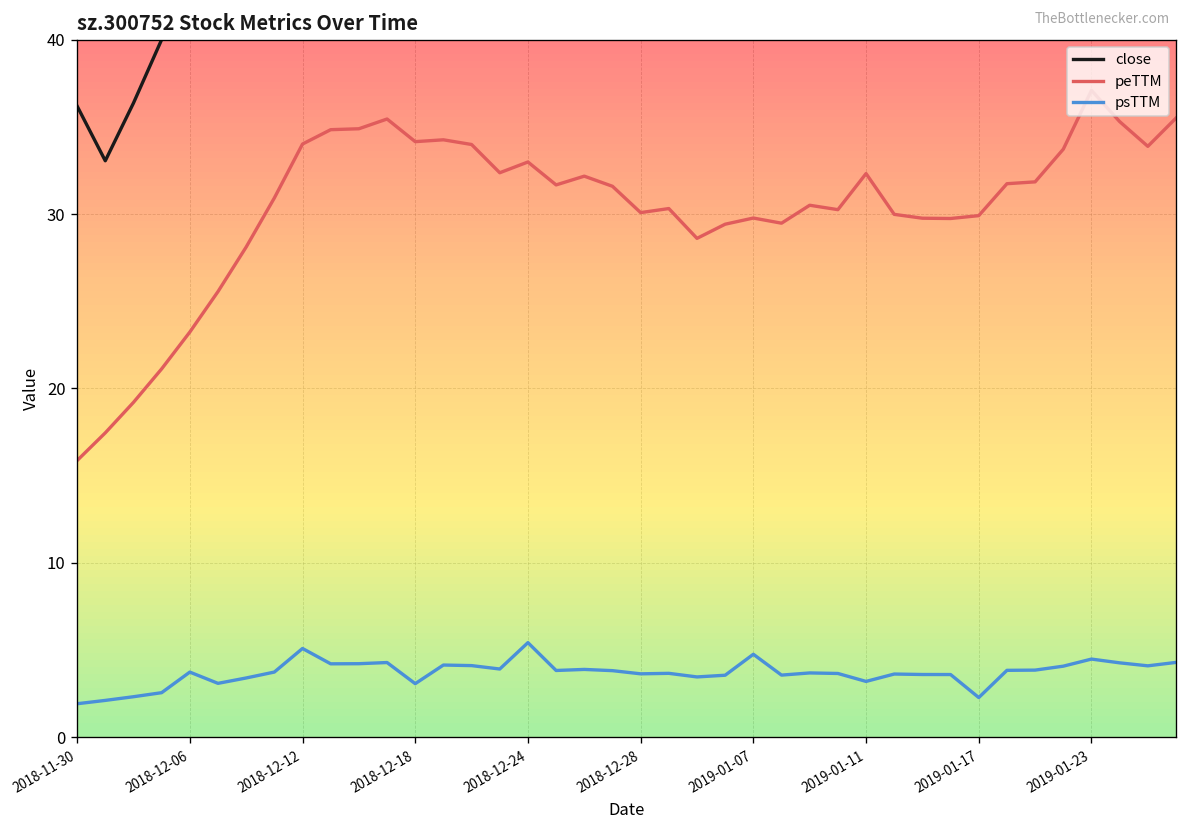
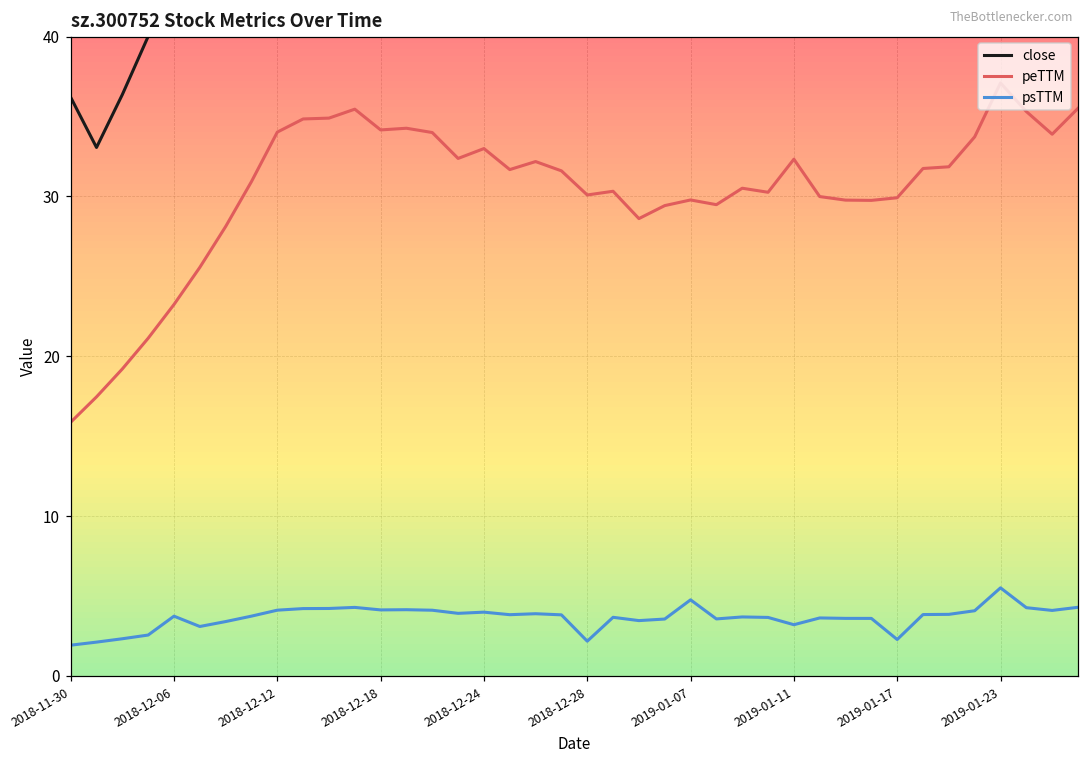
psTTM, 2018-12-12: 5.1 -> 4.1
psTTM, 2018-12-18: 3.1 -> 4.1
psTTM, 2018-12-24: 5.4 -> 4.0
psTTM, 2018-12-28: 3.6 -> 2.2
psTTM, 2019-01-23: 4.5 -> 5.5
